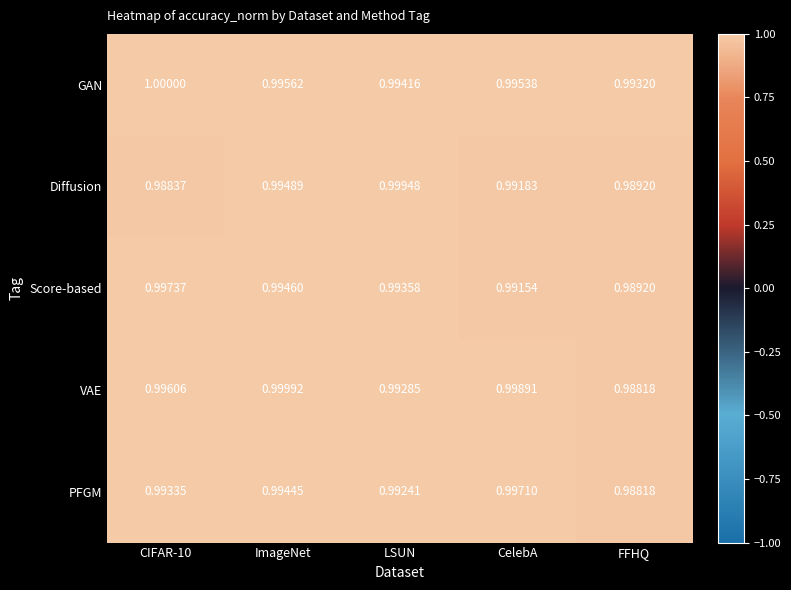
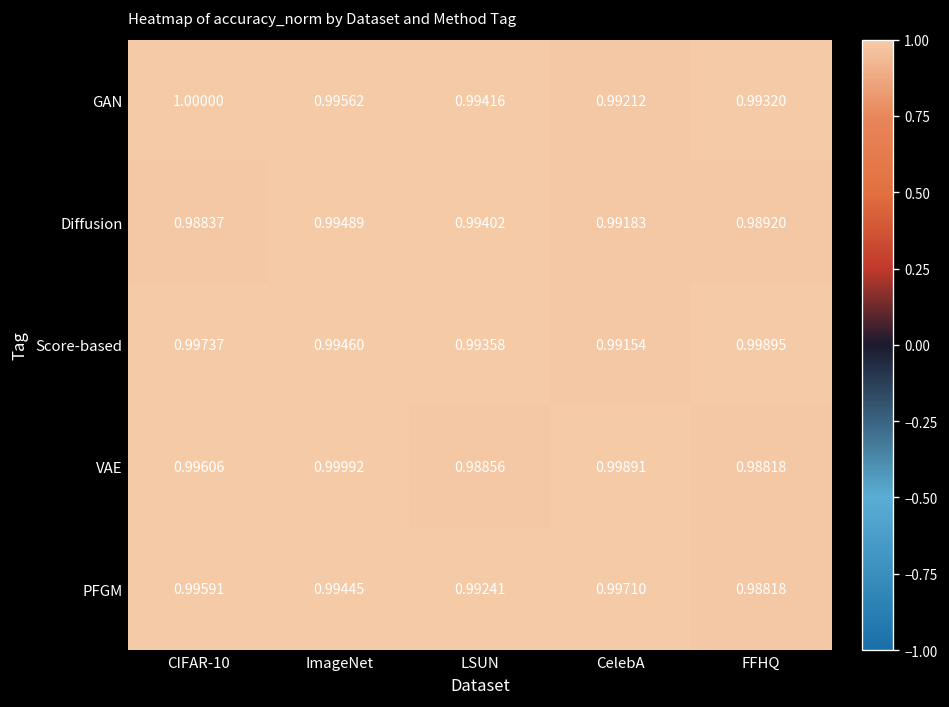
GAN, CelebA: 0.99538 -> 0.99212
Diffusion, LSUN: 0.99948 -> 0.99402
Score-based, FFHQ: 0.98920 -> 0.99895
VAE, LSUN: 0.99285 -> 0.98856
PFGM, CIFAR-10: 0.99335 -> 0.99591
